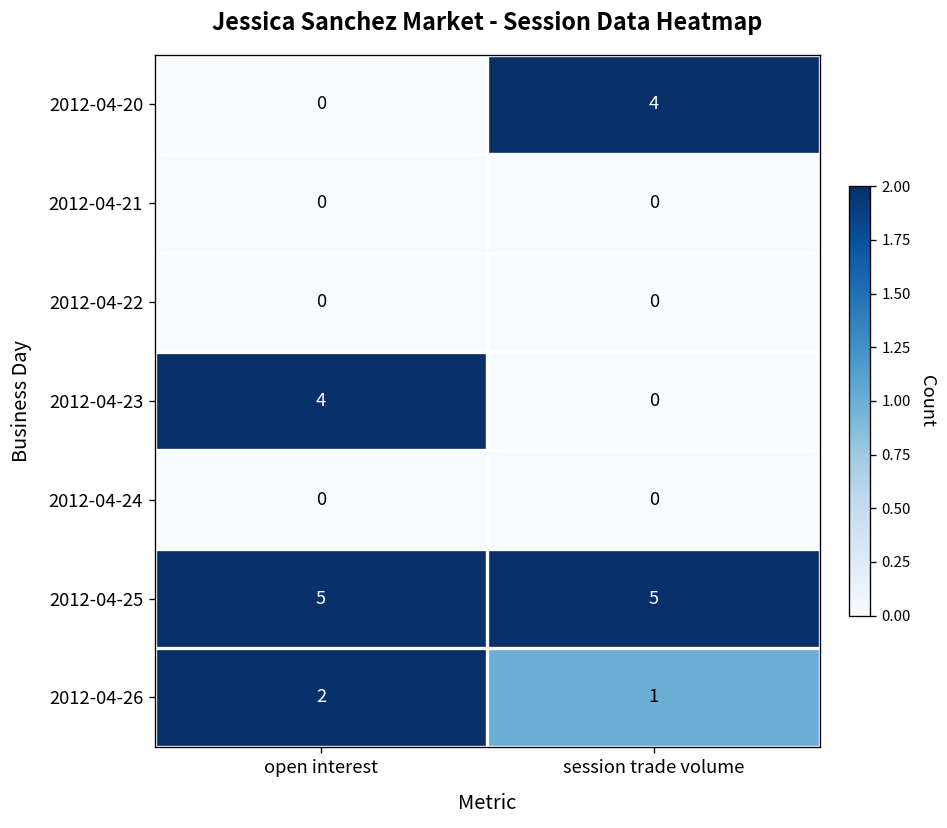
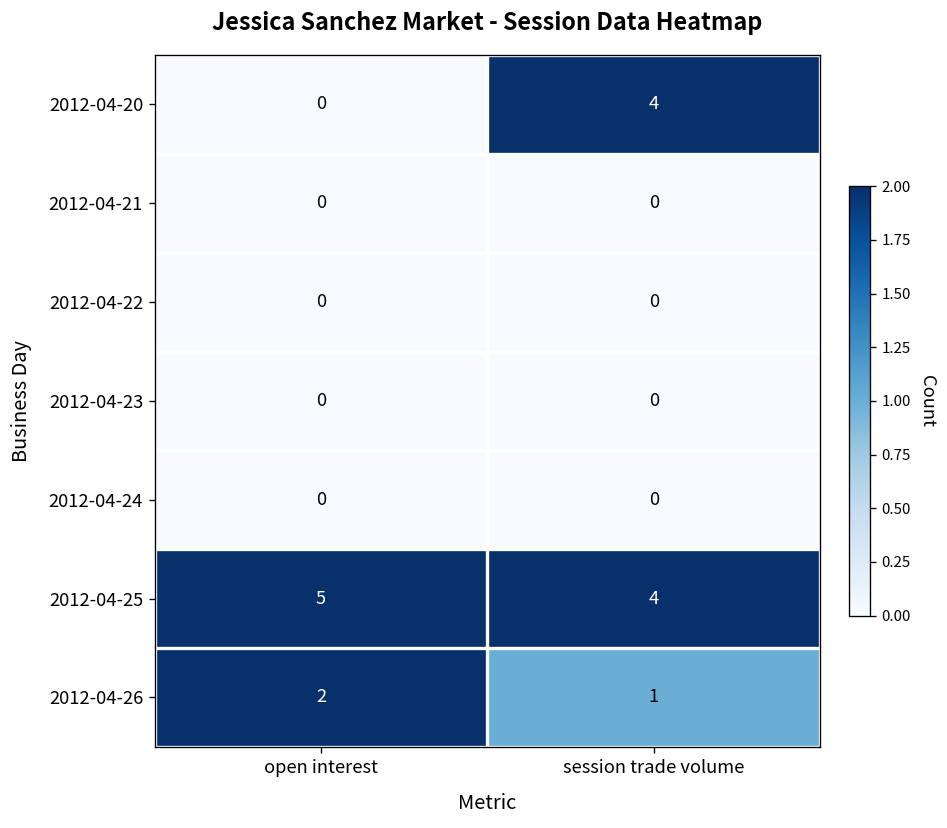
2012-04-23, open interest: 4 -> 0
2012-04-25, session trade volume: 5 -> 4
